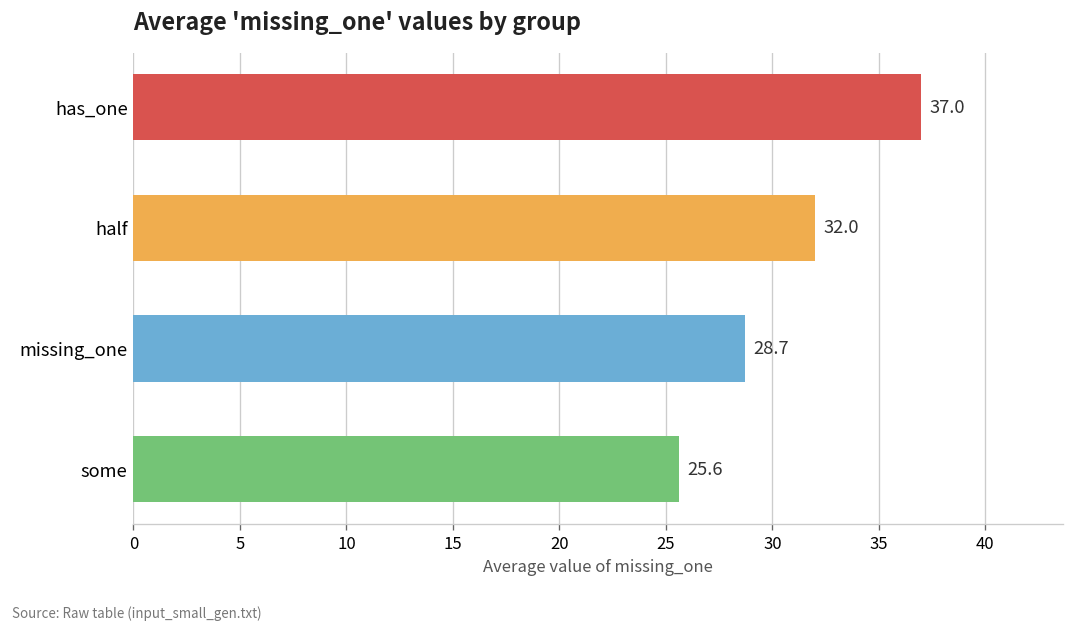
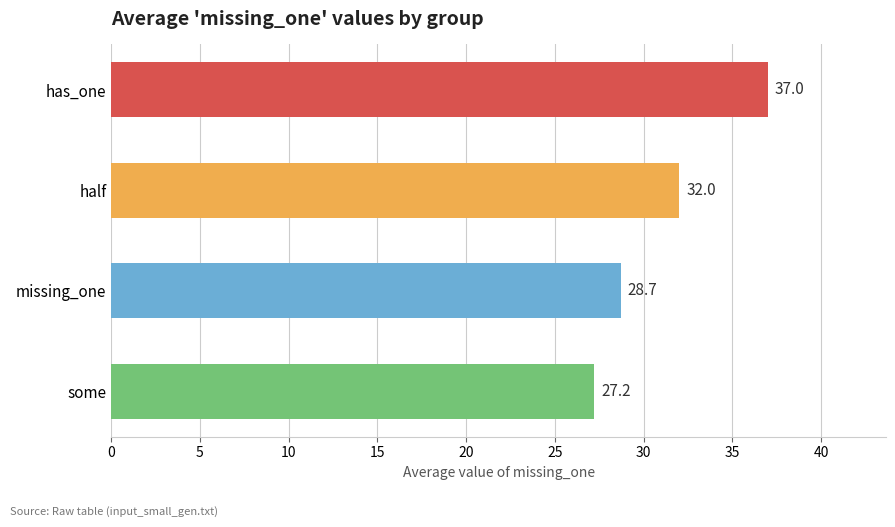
some: 25.6 -> 27.2
